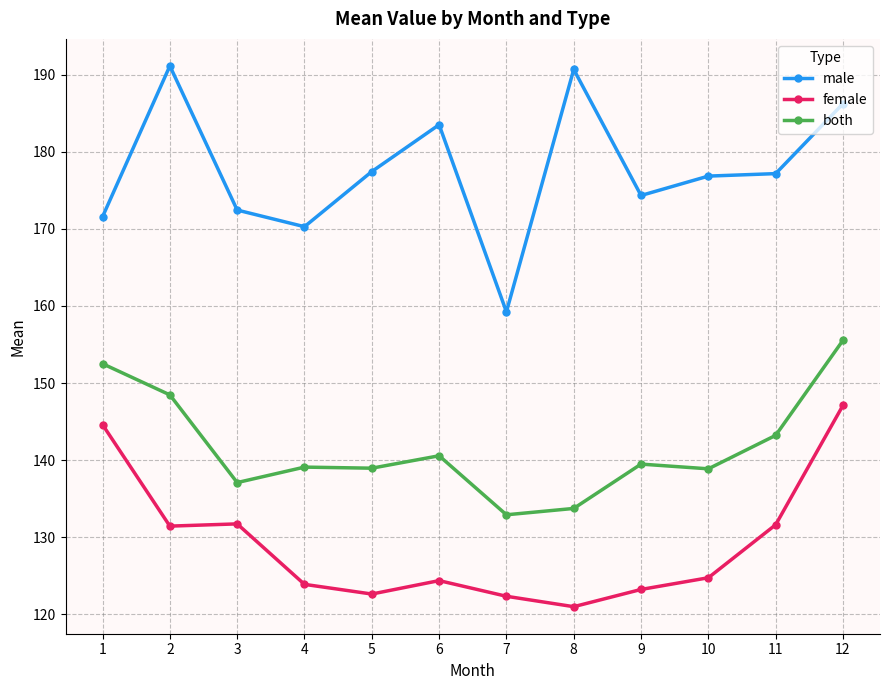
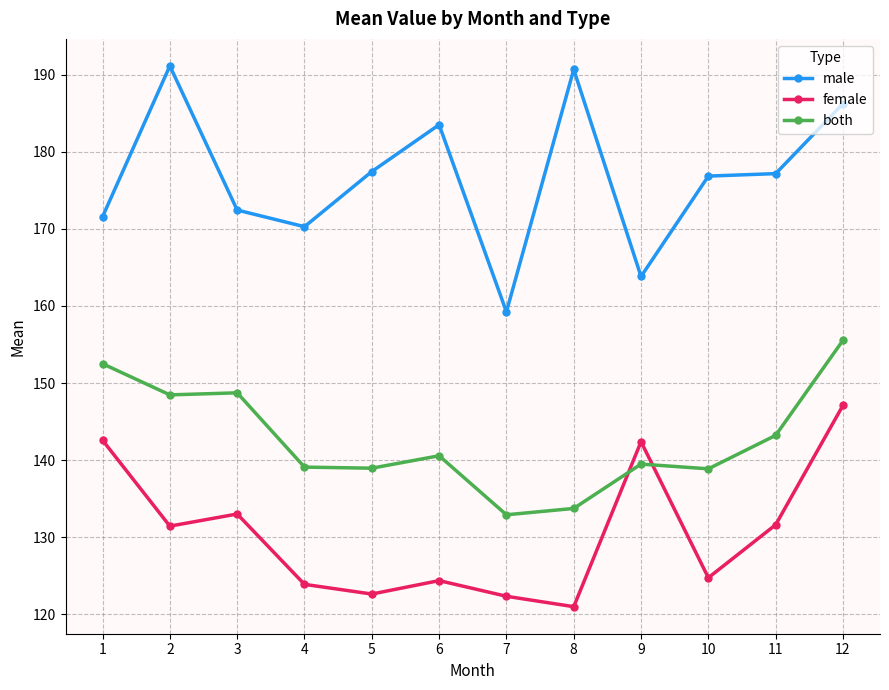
female, 1: 145 -> 143
female, 3: 132 -> 133
both, 3: 137 -> 149
male, 9: 174 -> 164
female, 9: 123 -> 142
